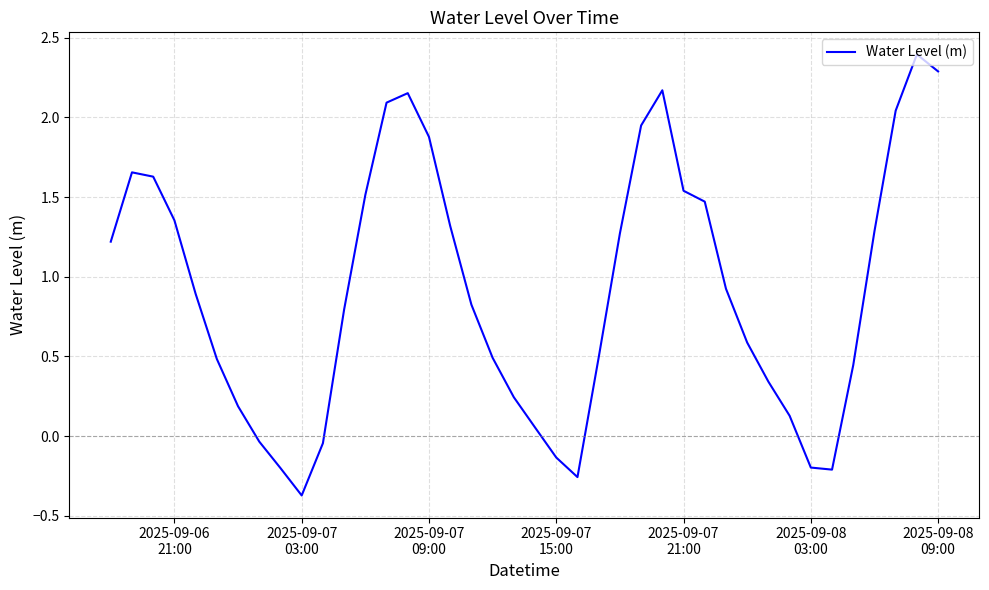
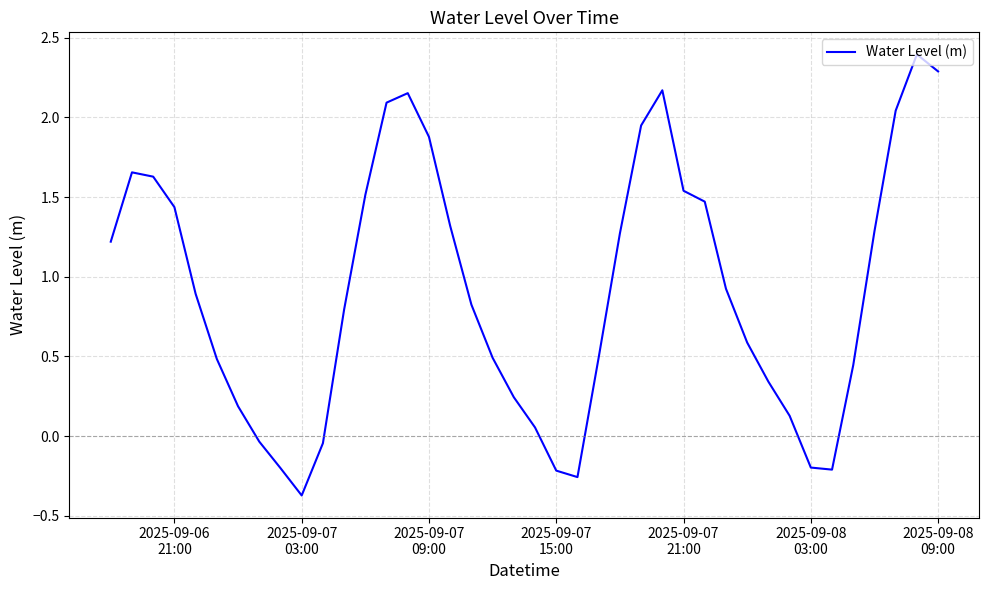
2025-09-06 21:00: 1.35 -> 1.44
2025-09-07 15:00: -0.13 -> -0.22
